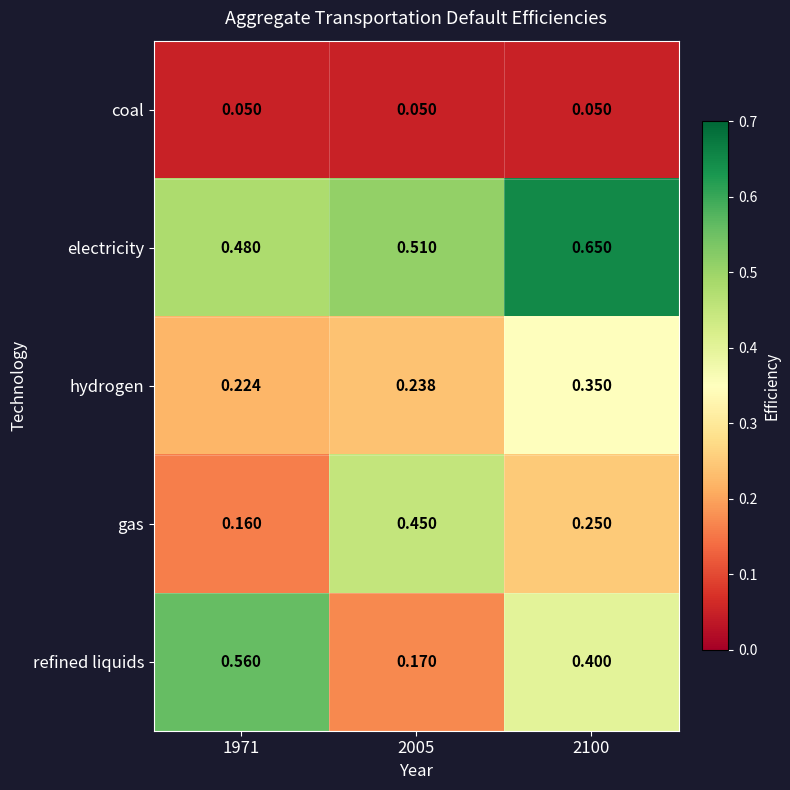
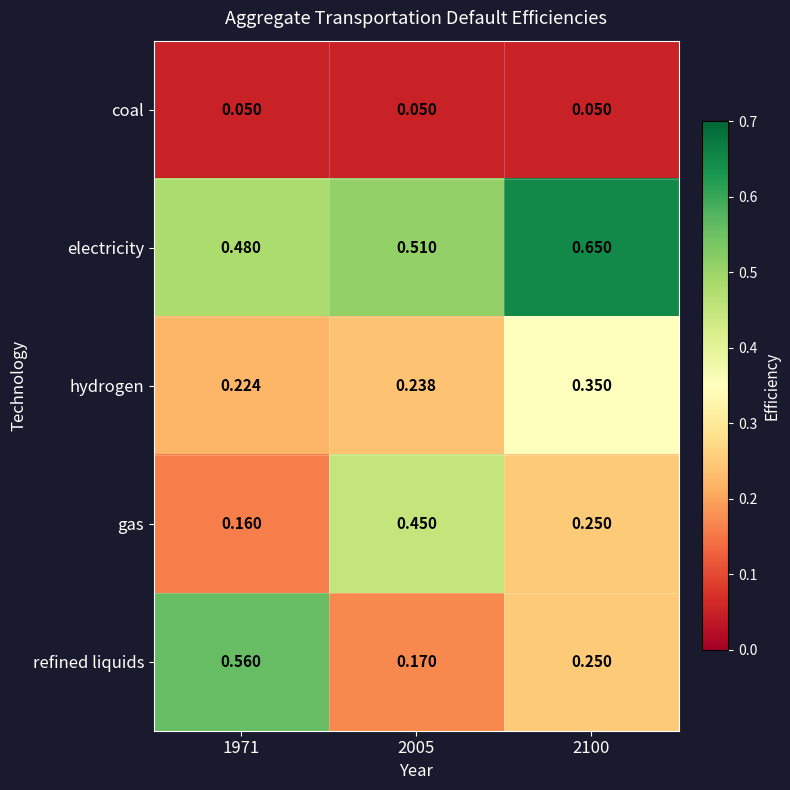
refined liquids, 2100: 0.400 -> 0.250
